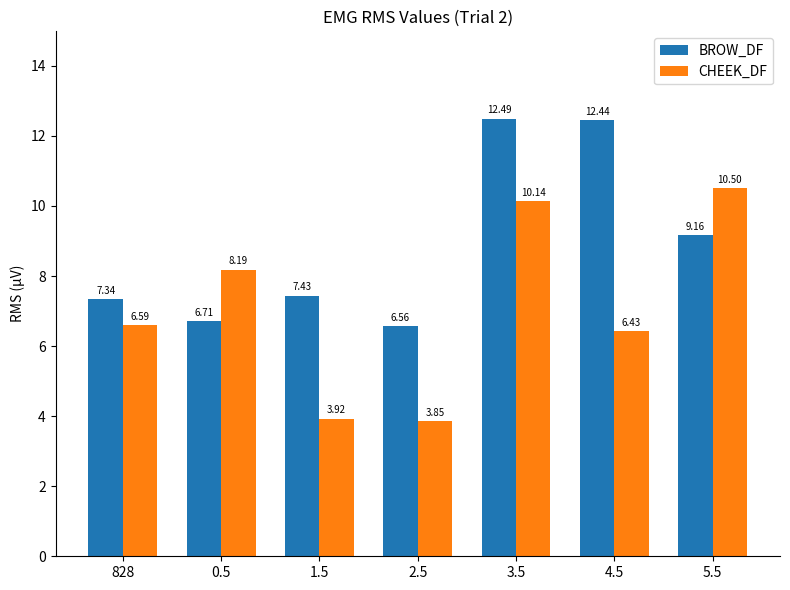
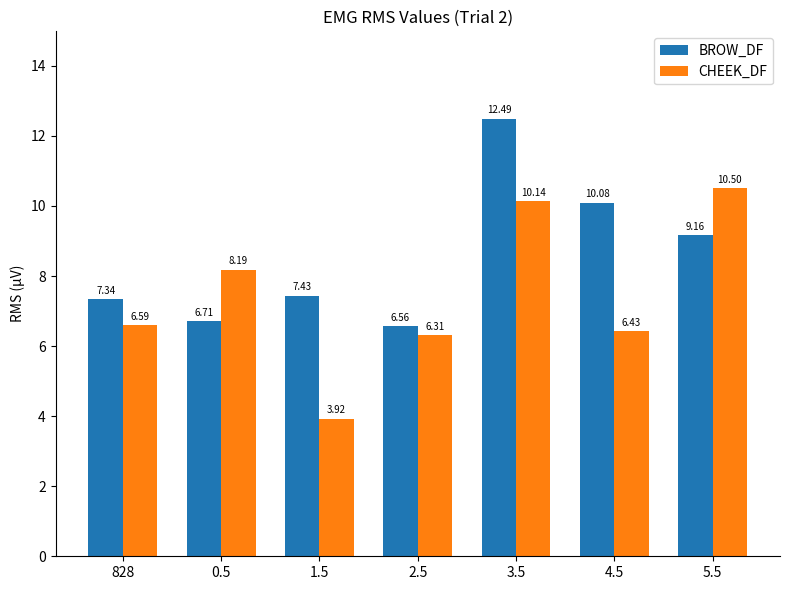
CHEEK_DF, 2.5: 3.85 -> 6.31
BROW_DF, 4.5: 12.44 -> 10.08
